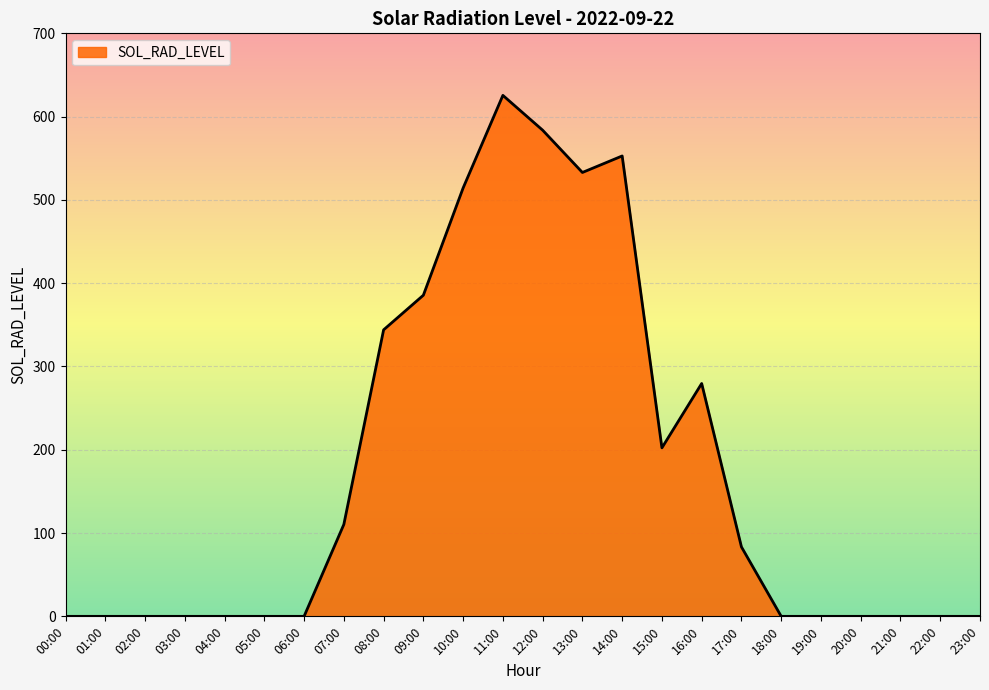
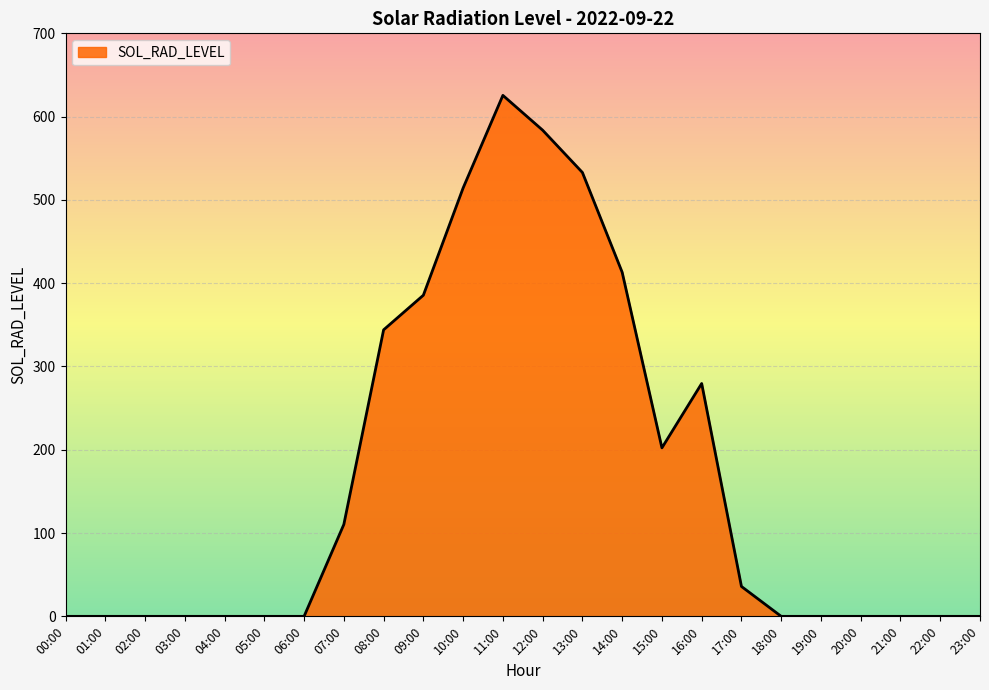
14:00: 550 -> 410
17:00: 80 -> 40
